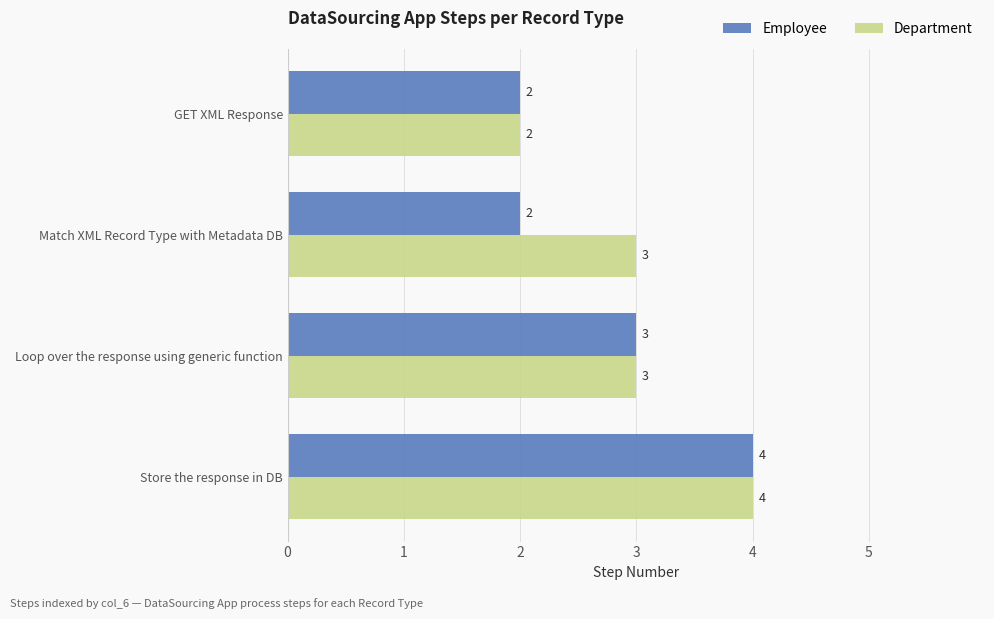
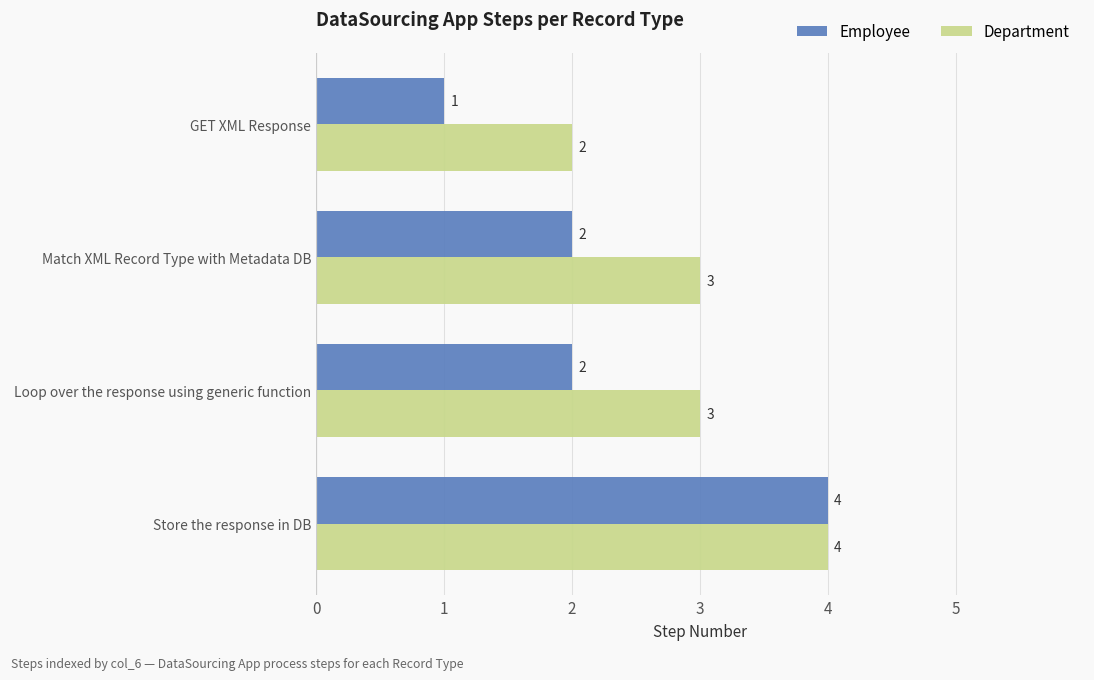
Employee, GET XML Response: 2 -> 1
Employee, Loop over the response using generic function: 3 -> 2
